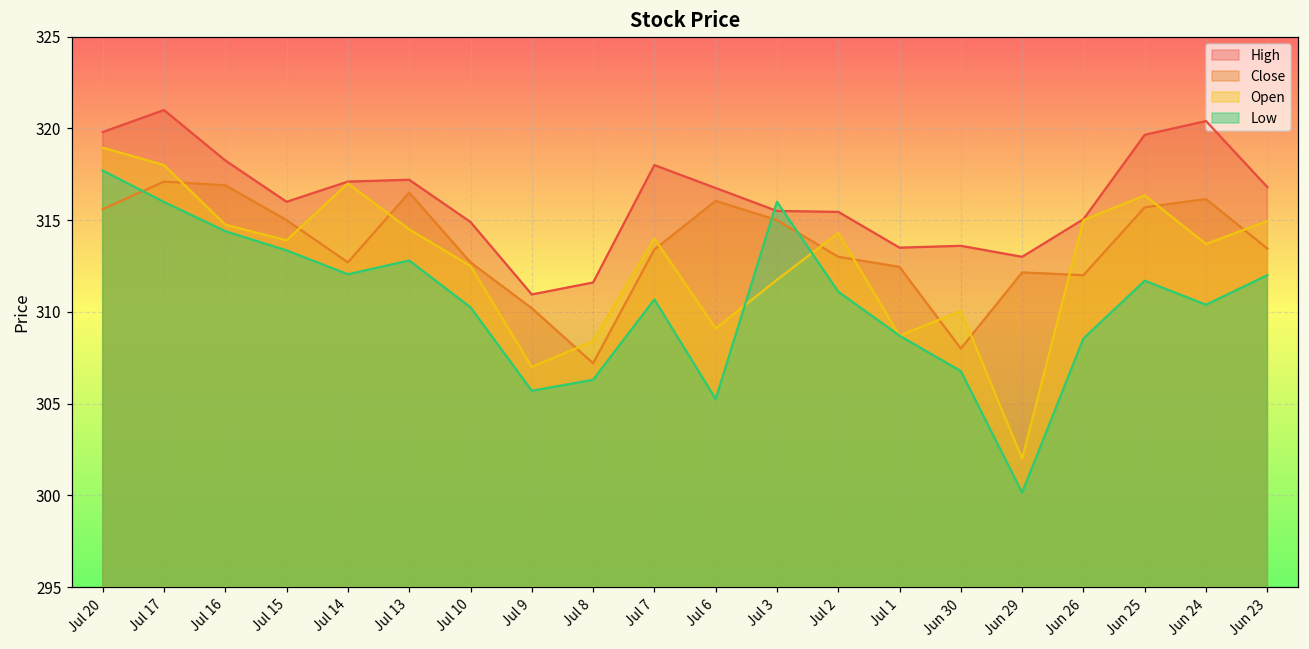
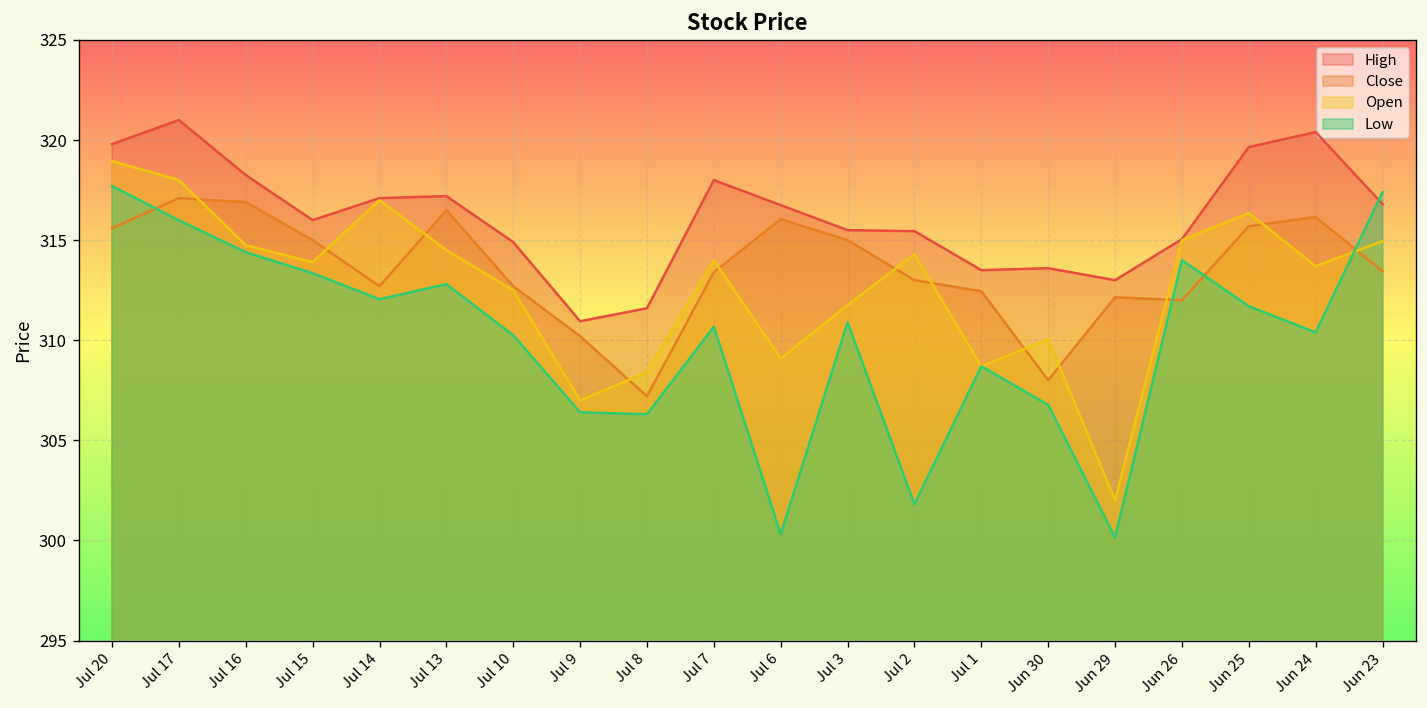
Low, Jul 9: 305.7 -> 306.4
Low, Jul 6: 305.3 -> 300.3
Low, Jul 3: 316.0 -> 310.9
Low, Jul 2: 311.1 -> 301.8
Low, Jun 26: 308.6 -> 314.0
Low, Jun 23: 312.0 -> 317.4
